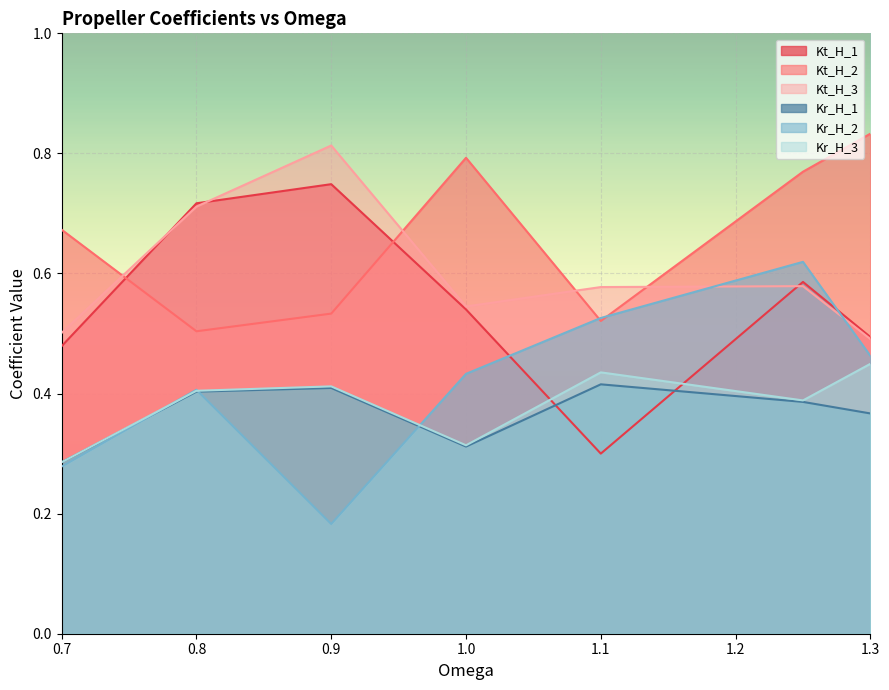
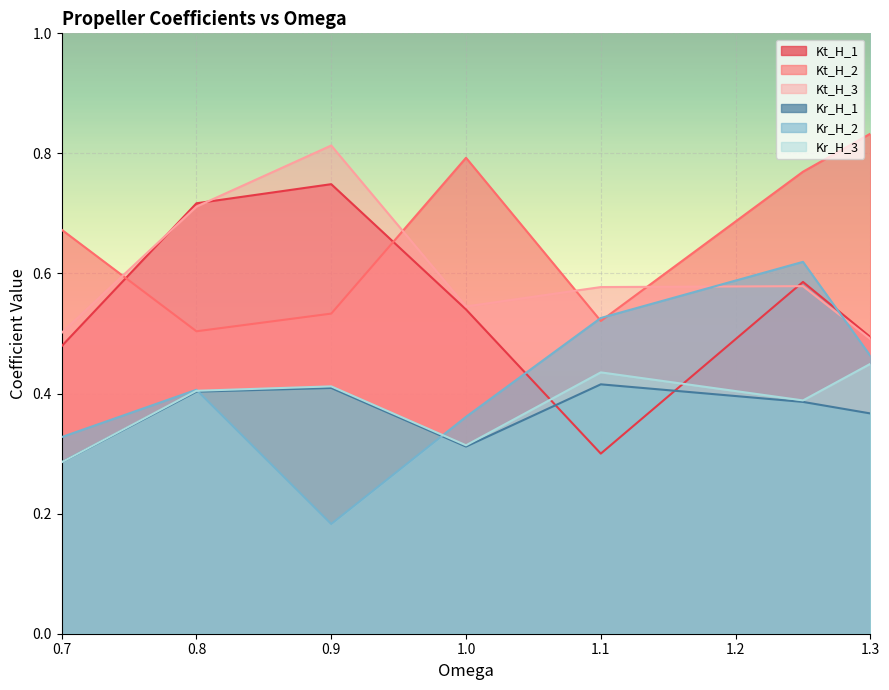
Kr_H_2, 0.7: 0.28 -> 0.33
Kr_H_2, 1.0: 0.43 -> 0.36
